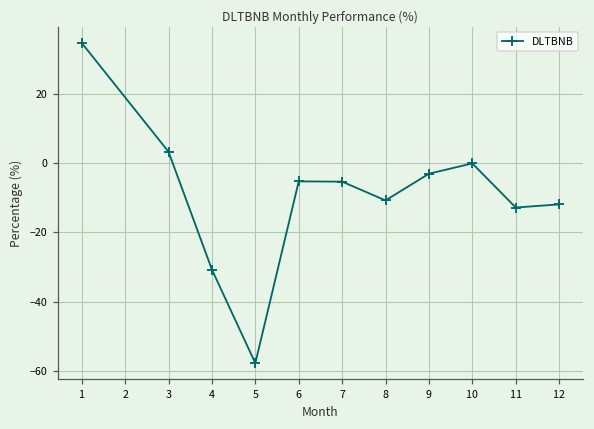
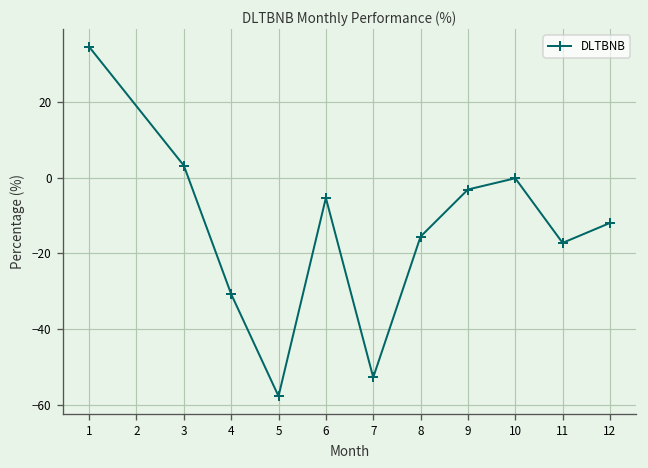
7: -5 -> -53
8: -11 -> -16
11: -13 -> -17
